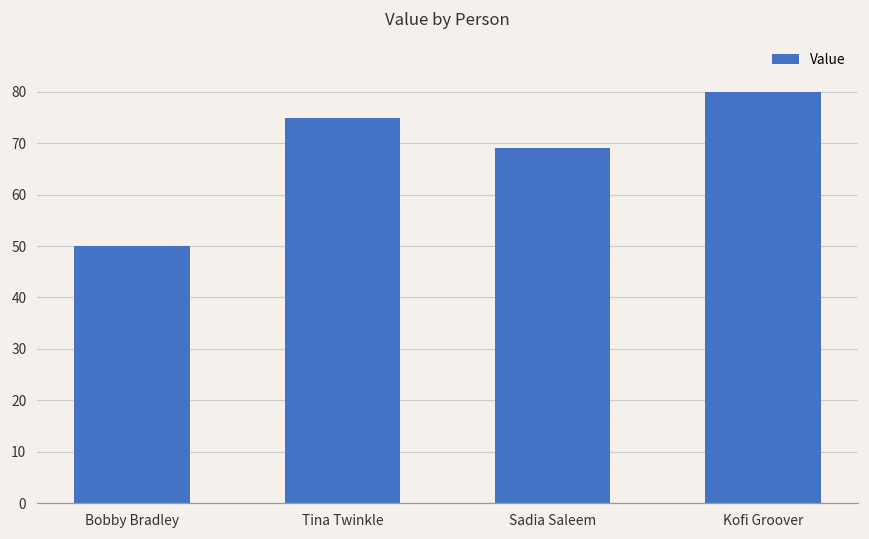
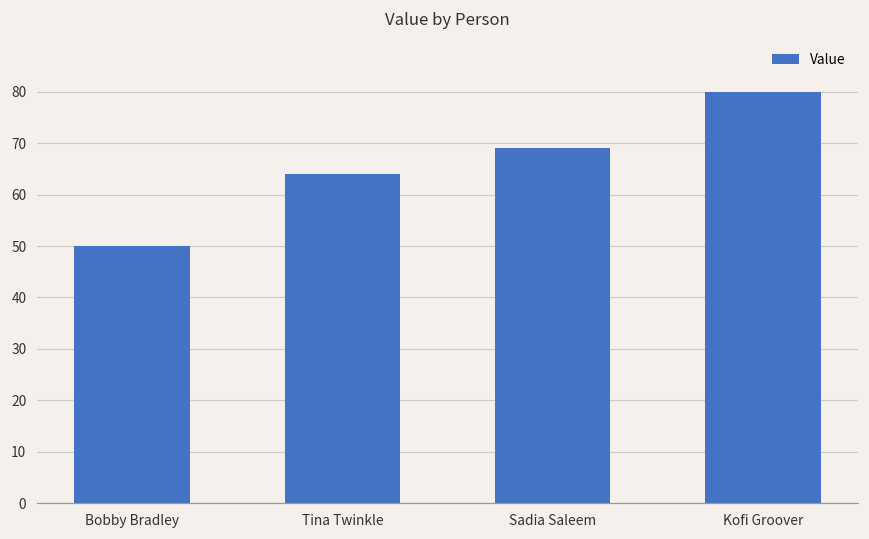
Tina Twinkle: 75 -> 64
